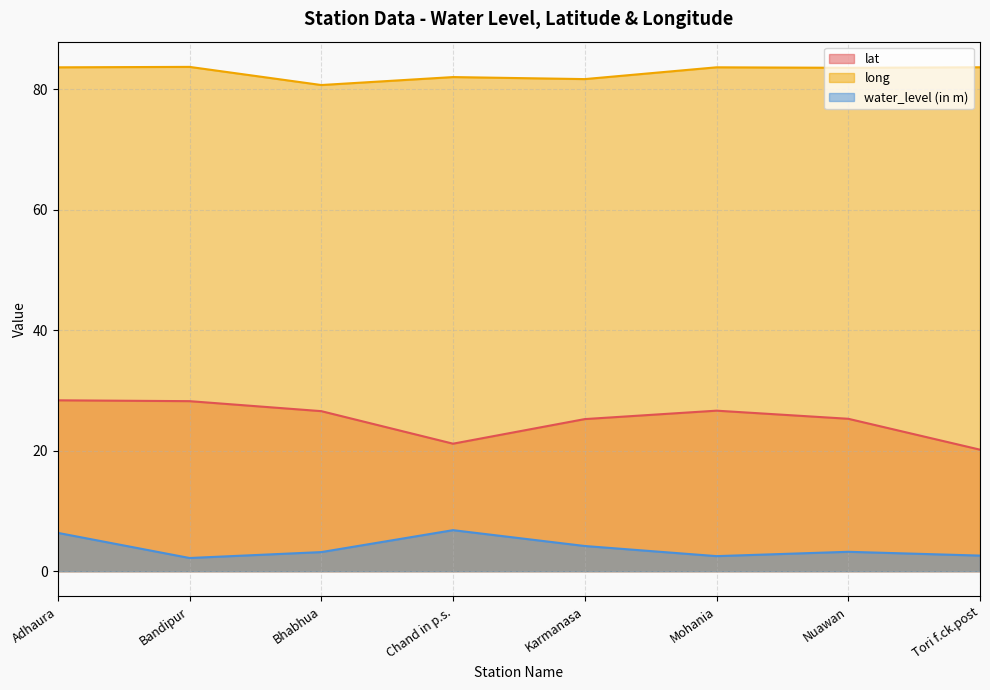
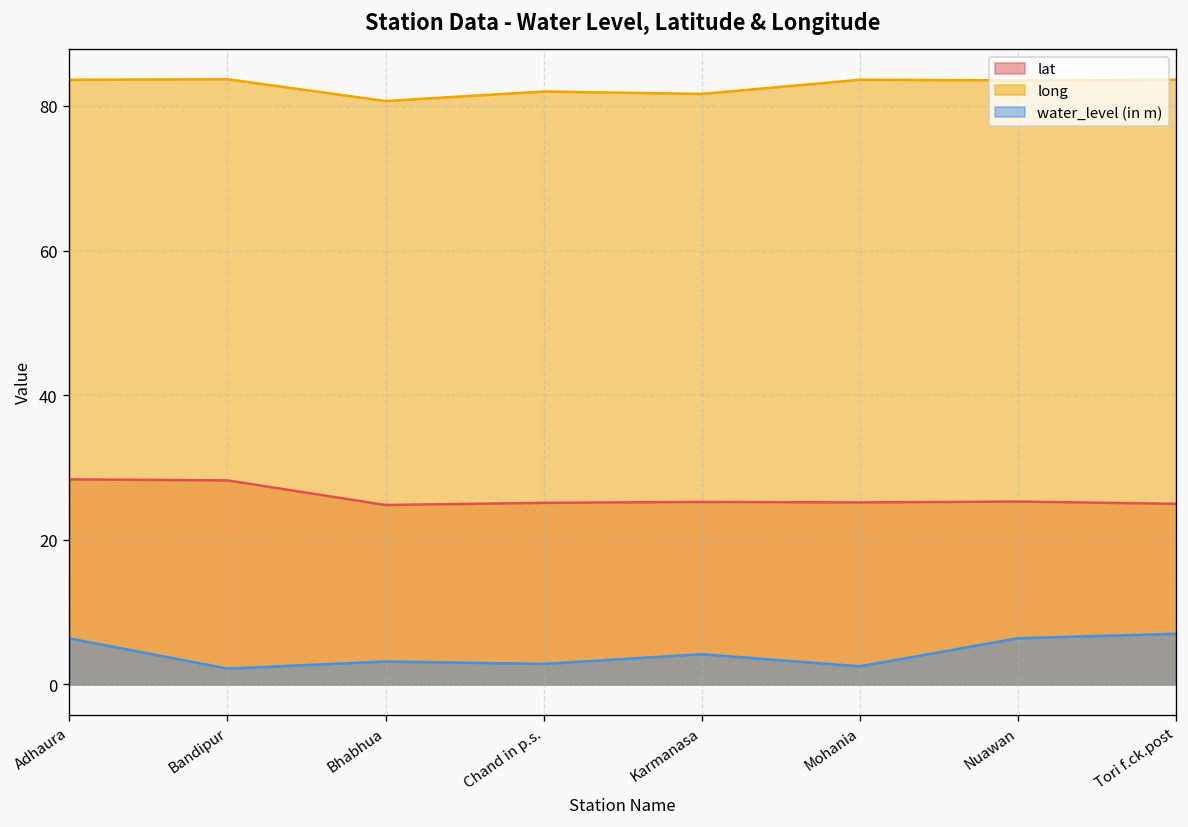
lat, Bhabhua: 27 -> 25
lat, Chand in p.s.: 21 -> 25
water_level (in m), Chand in p.s.: 7 -> 3
lat, Mohania: 27 -> 25
water_level (in m), Nuawan: 3 -> 6
lat, Tori f.ck.post: 20 -> 25
water_level (in m), Tori f.ck.post: 3 -> 7
